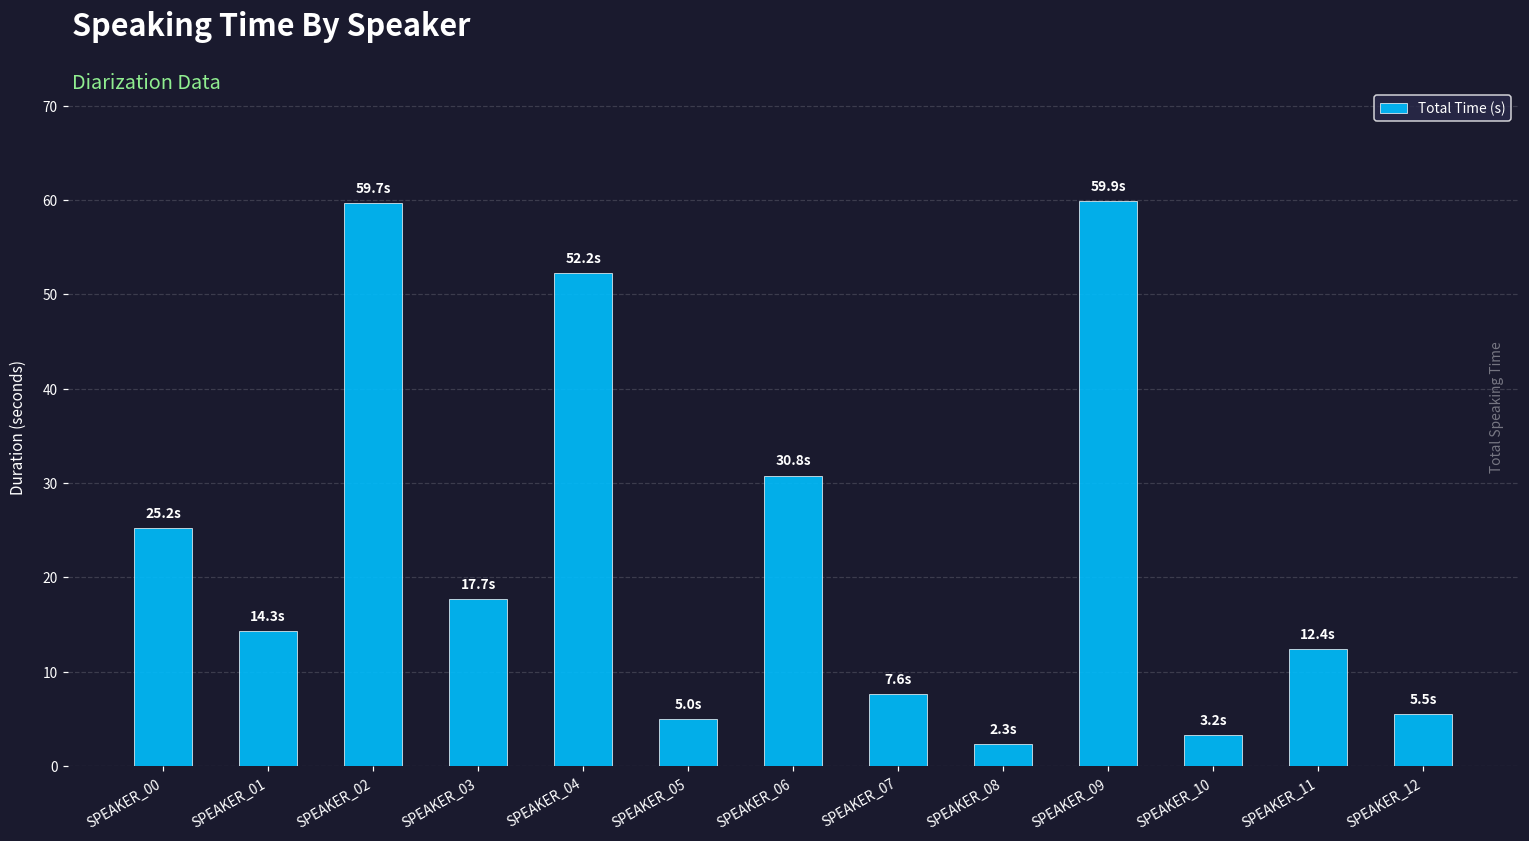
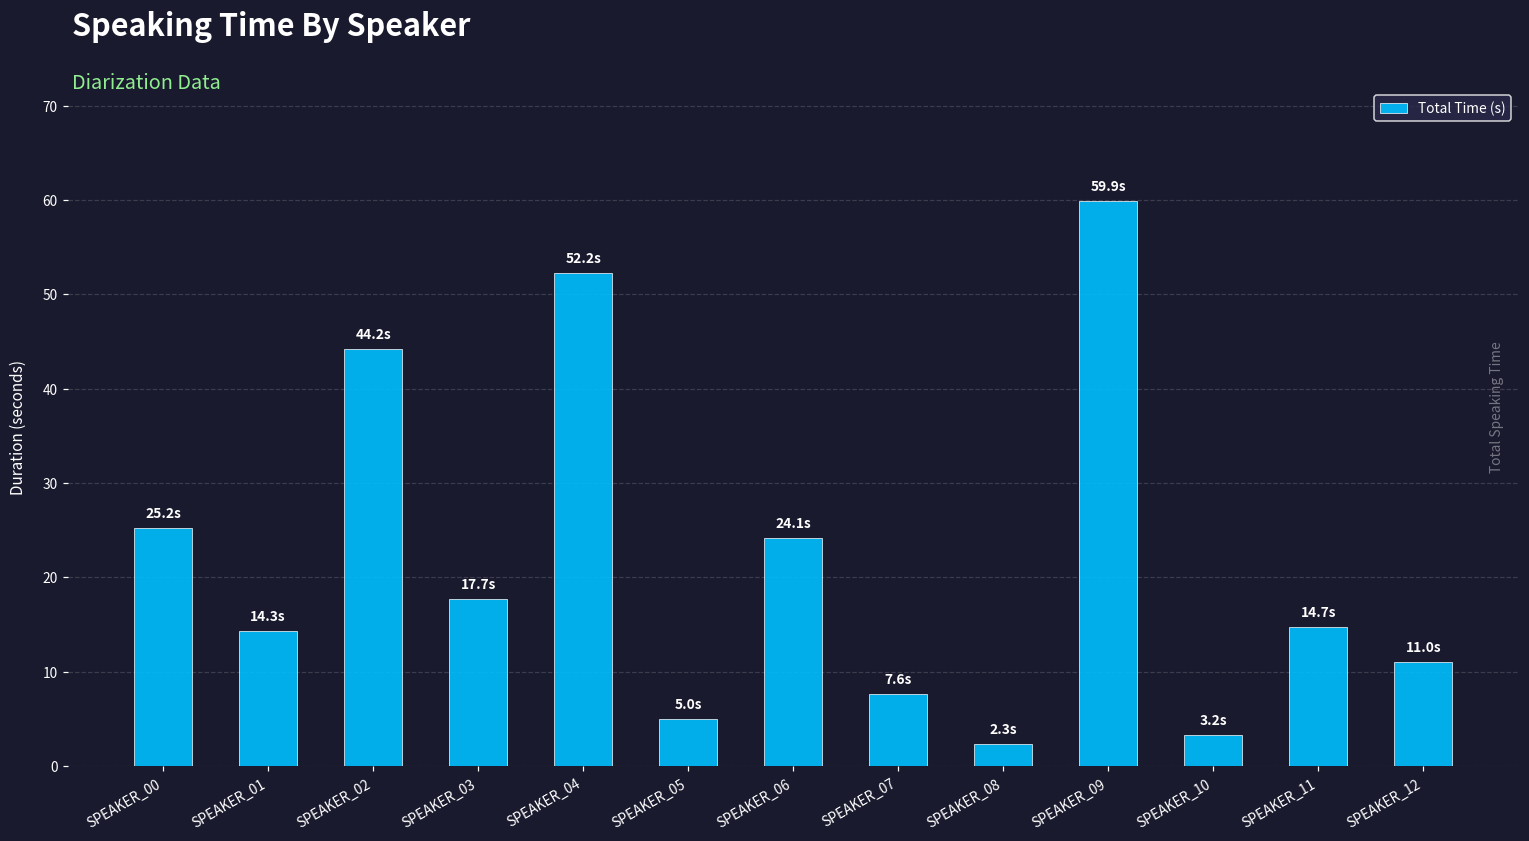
SPEAKER_02: 59.7s -> 44.2s
SPEAKER_06: 30.8s -> 24.1s
SPEAKER_11: 12.4s -> 14.7s
SPEAKER_12: 5.5s -> 11.0s
